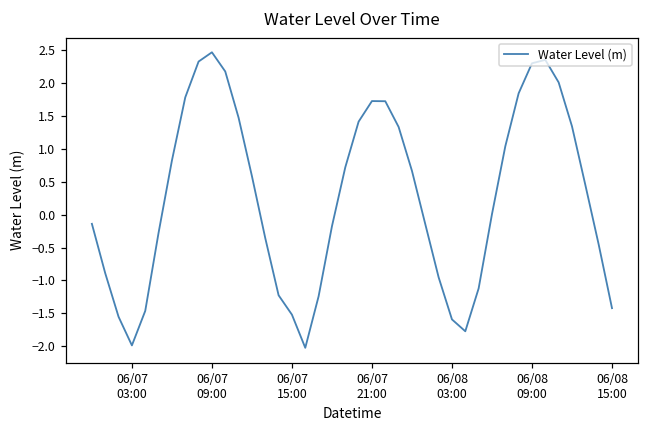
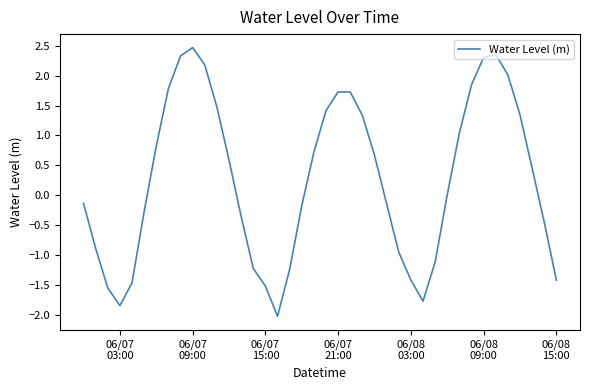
06/07 03:00: -2.0 -> -1.9
06/08 03:00: -1.6 -> -1.4
